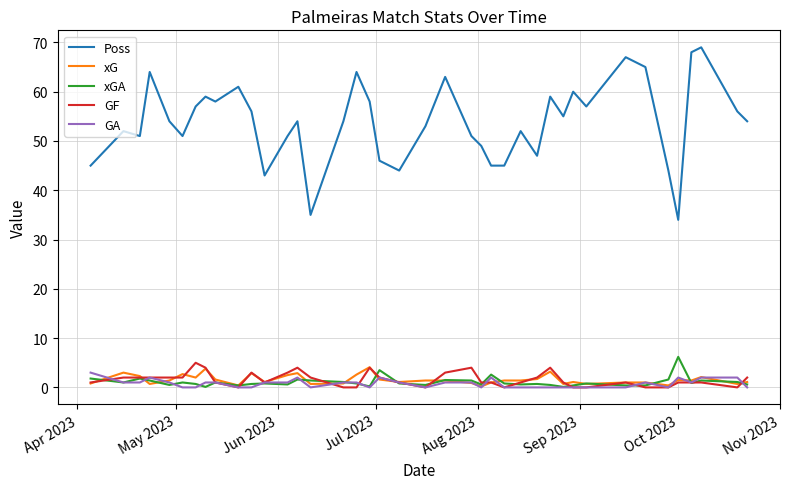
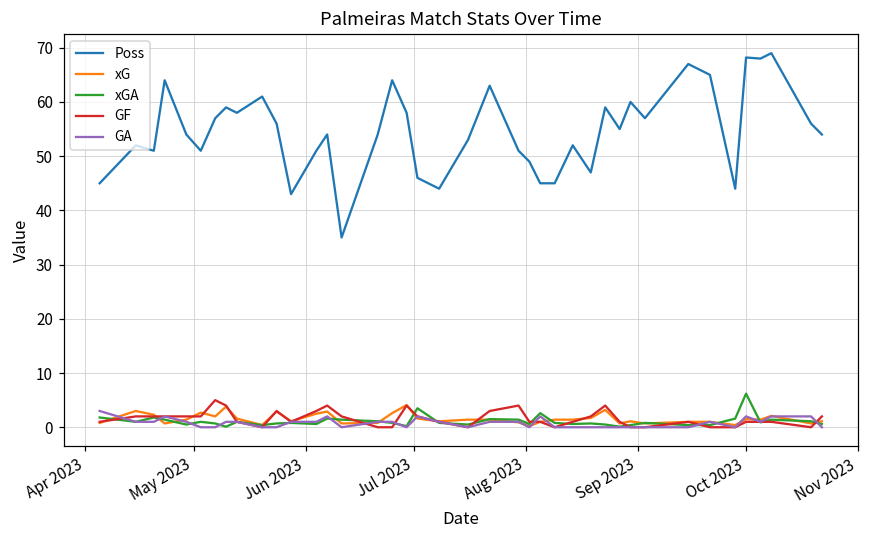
Poss, Oct 2023: 34 -> 68
